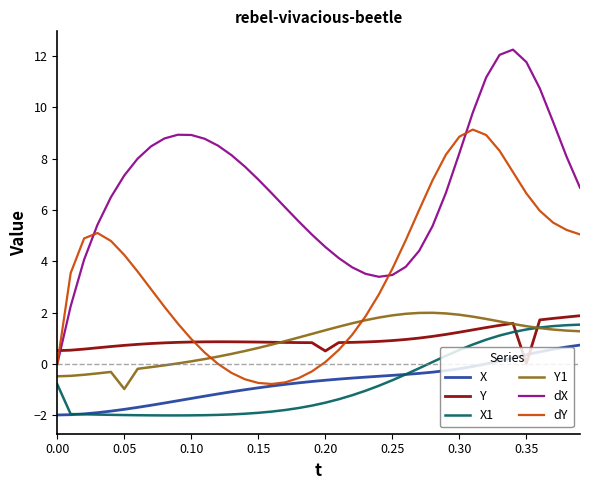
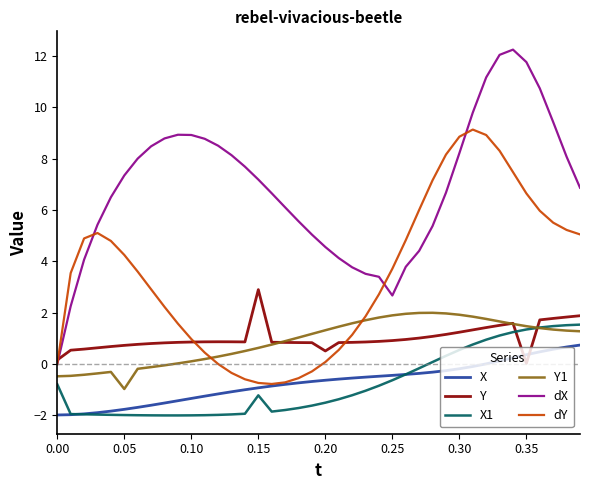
Y, 0.00: 0.5 -> 0.2
Y, 0.15: 0.9 -> 2.9
X1, 0.15: -1.9 -> -1.2
dX, 0.25: 3.5 -> 2.7
